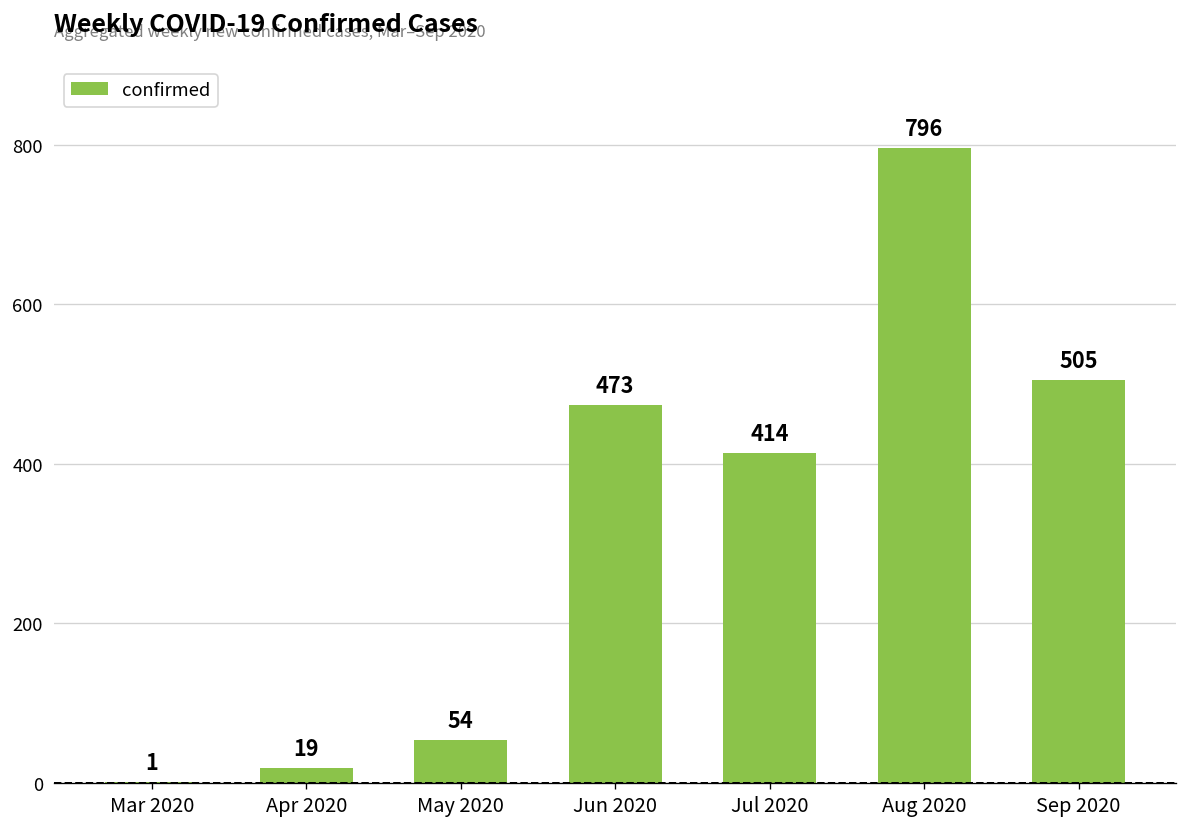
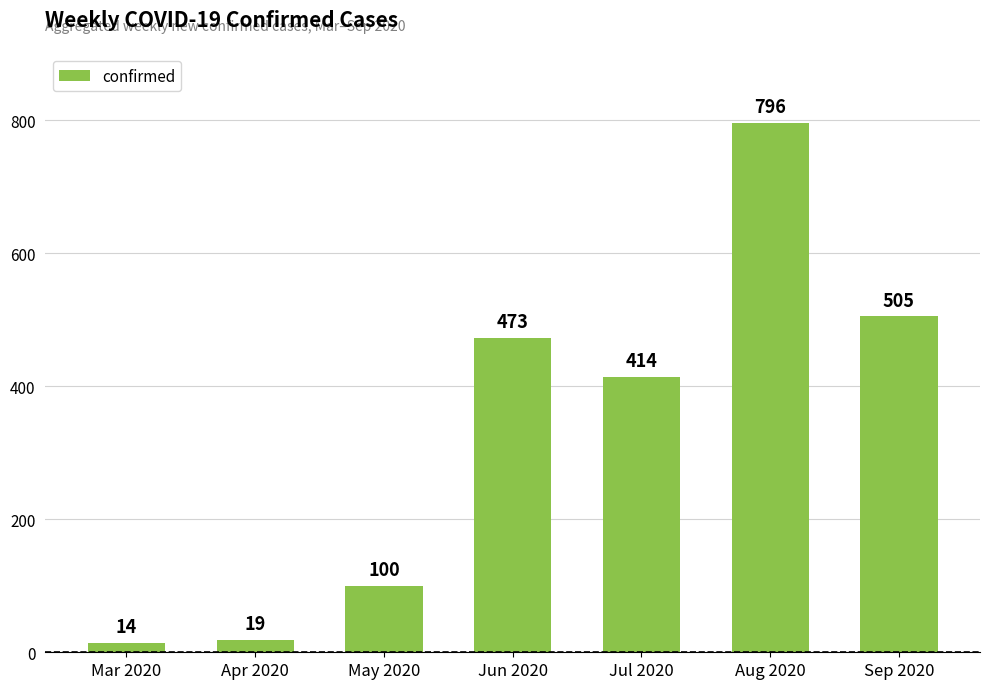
Mar 2020: 1 -> 14
May 2020: 54 -> 100
